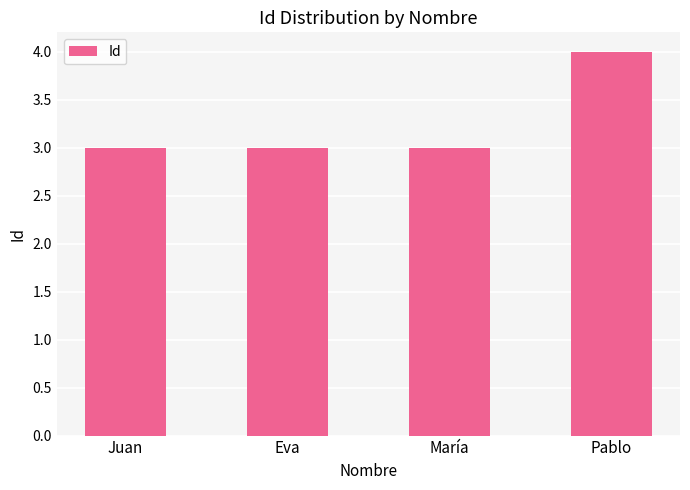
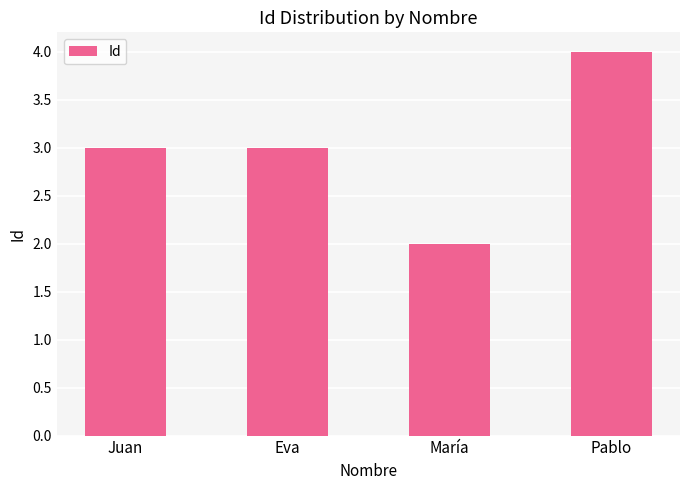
María: 3 -> 2
